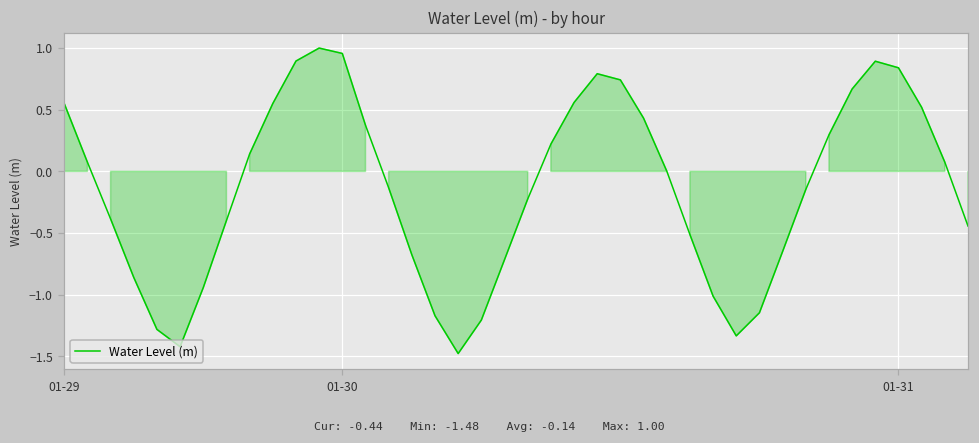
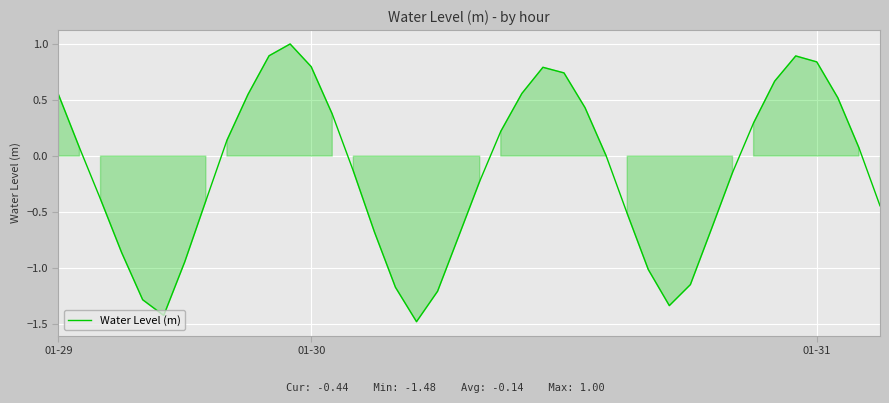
01-30: 0.96 -> 0.80
